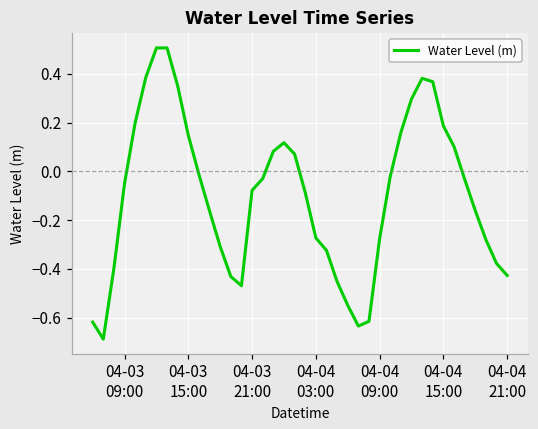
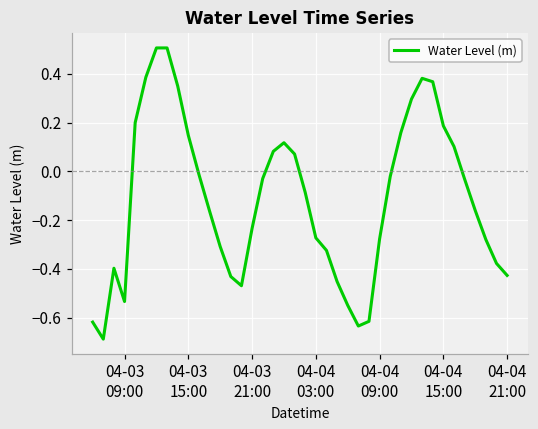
04-03 09:00: -0.05 -> -0.53
04-03 21:00: -0.08 -> -0.23
